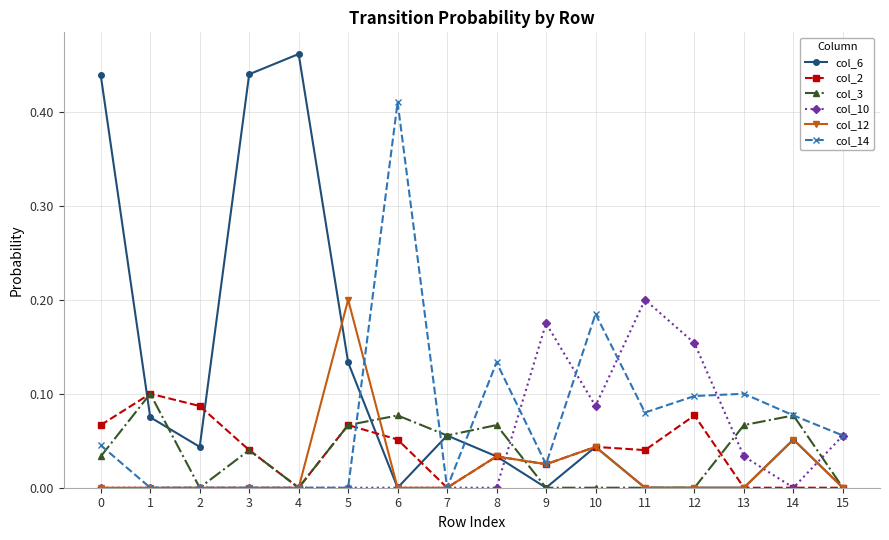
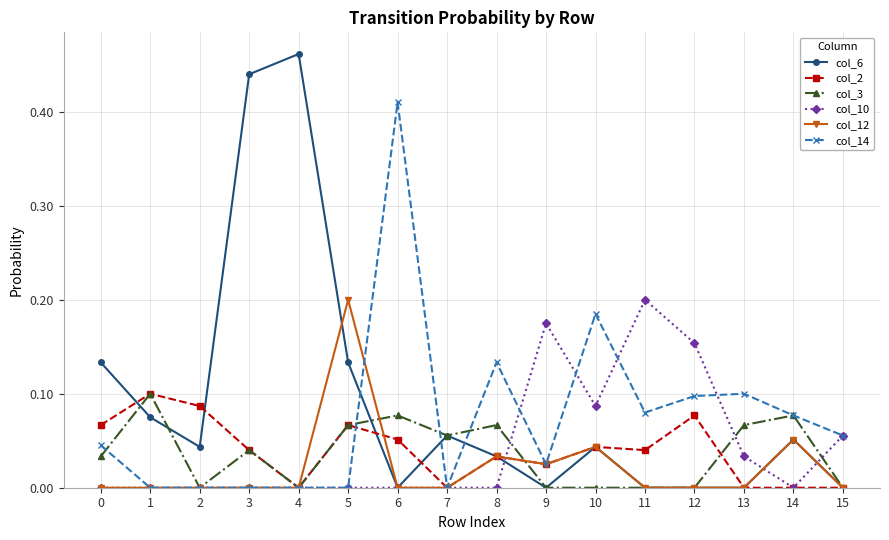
col_6, 0: 0.44 -> 0.13
